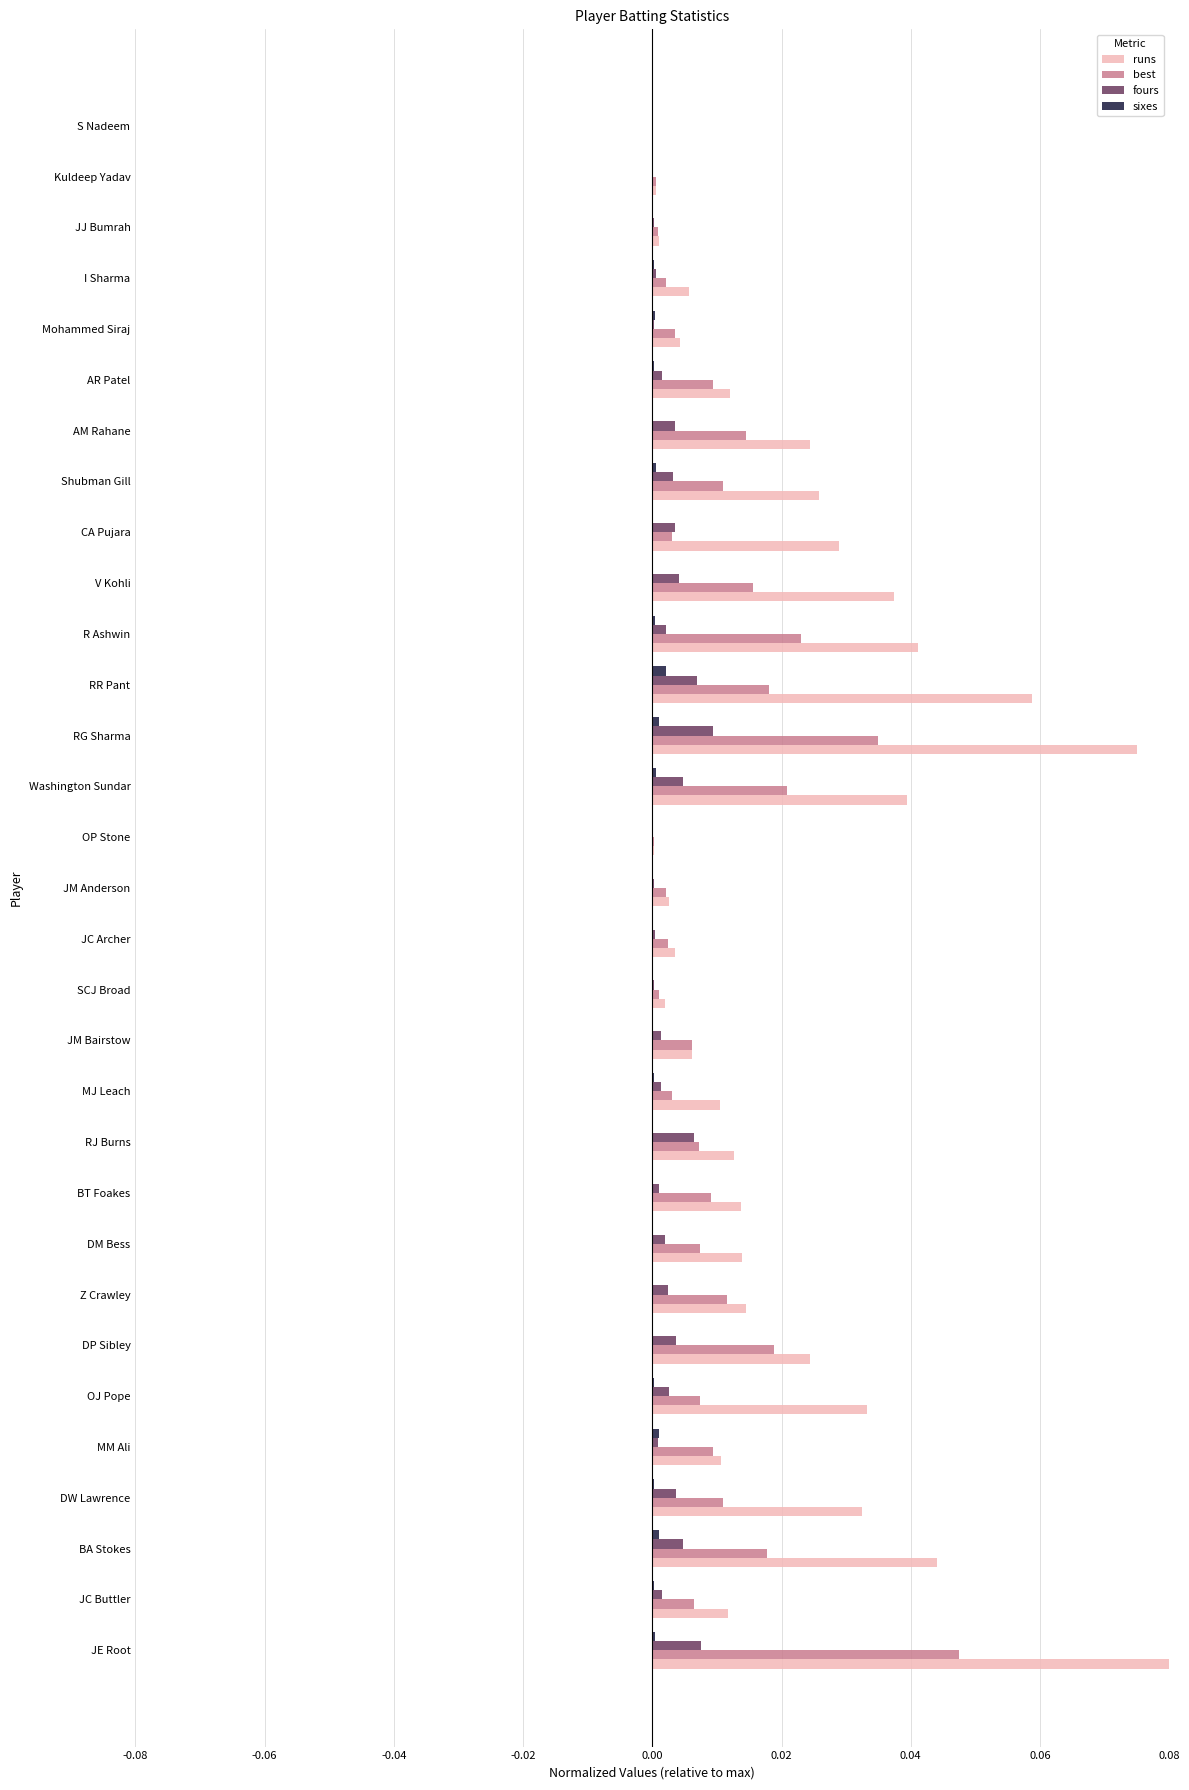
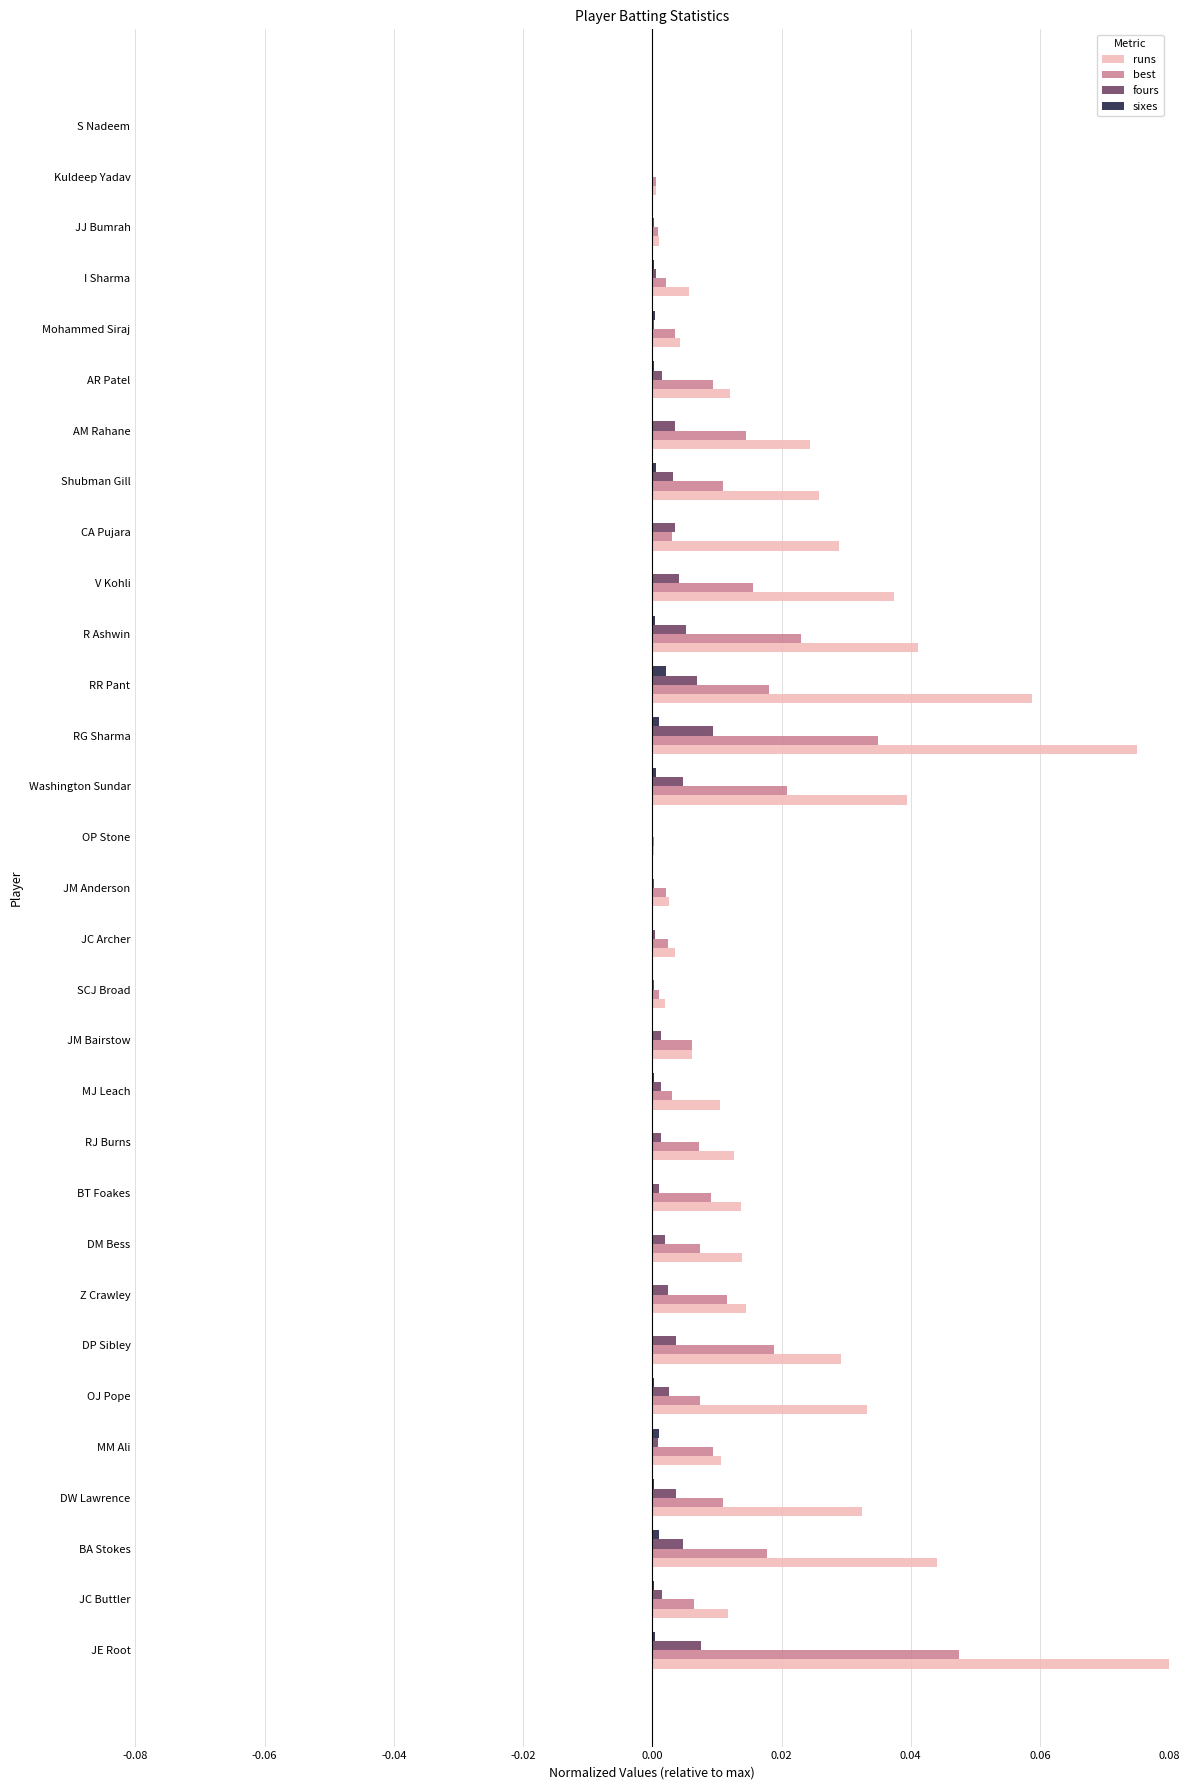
fours, R Ashwin: 0.002 -> 0.005
fours, RJ Burns: 0.007 -> 0.001
runs, DP Sibley: 0.024 -> 0.029
